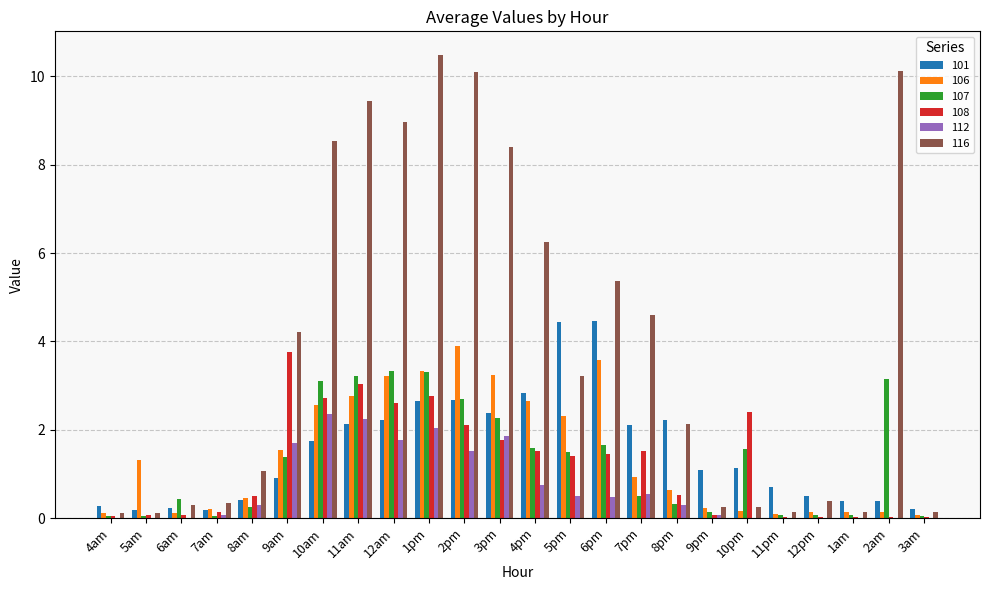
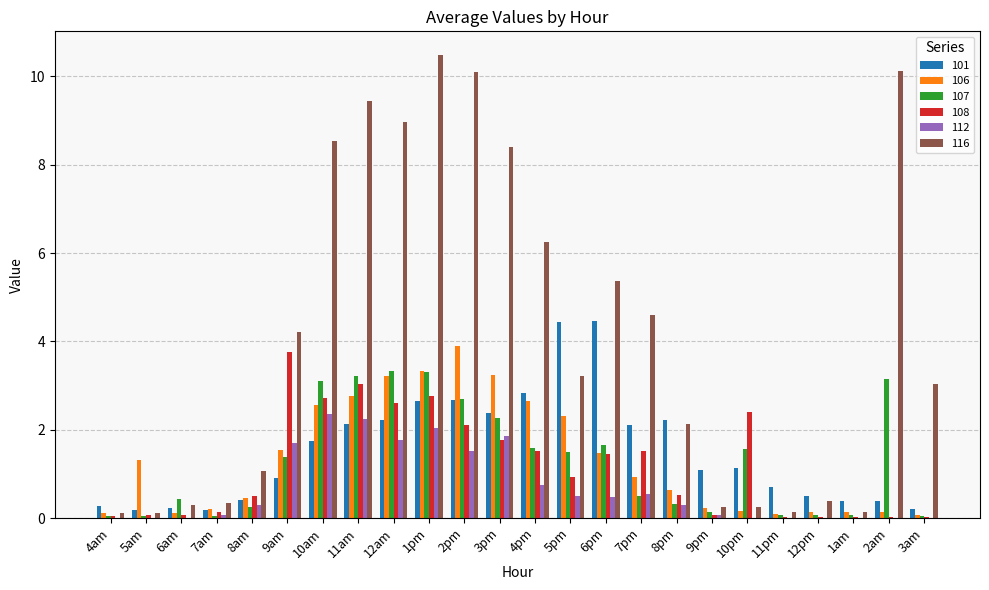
108, 5pm: 1.4 -> 0.9
106, 6pm: 3.6 -> 1.5
116, 3am: 0.1 -> 3.0
